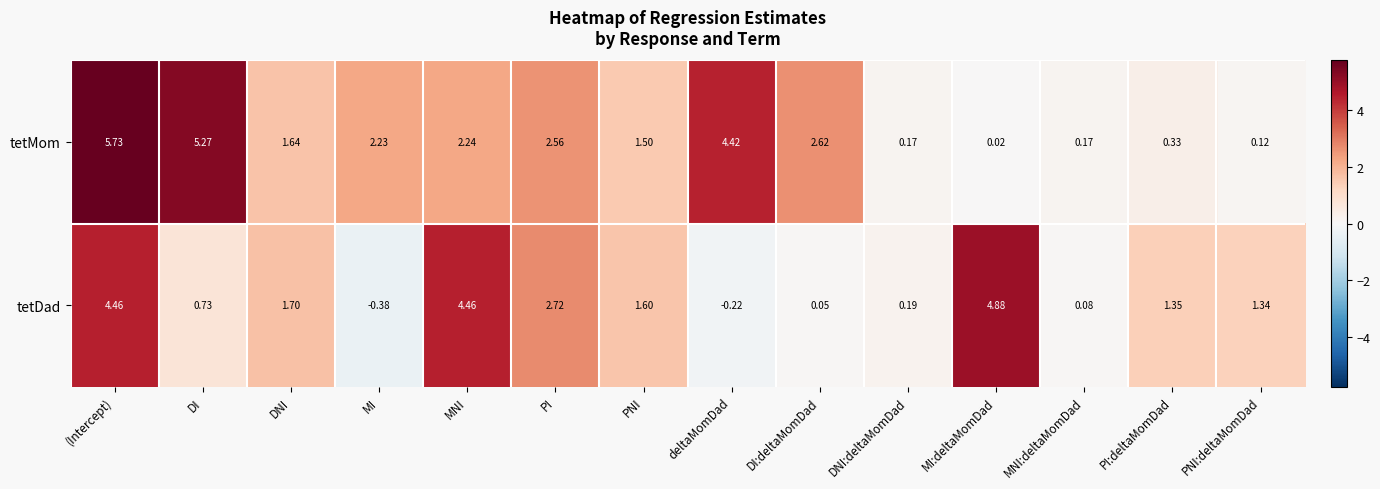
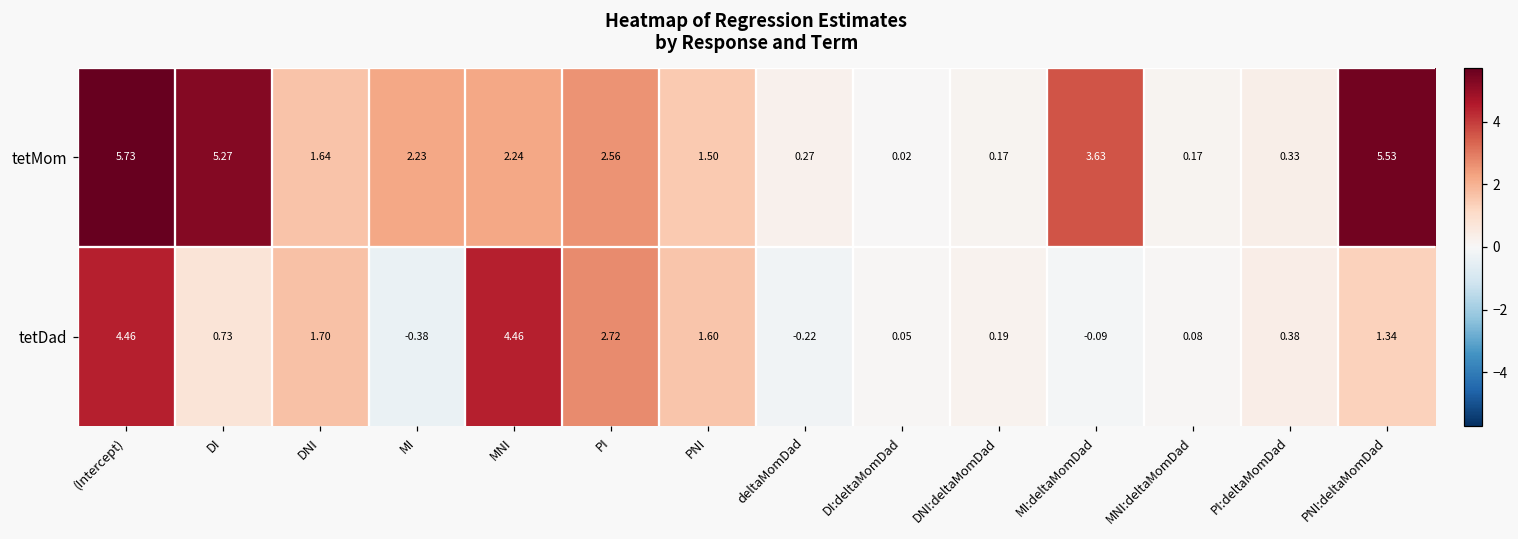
tetMom, deltaMomDad: 4.42 -> 0.27
tetMom, DI:deltaMomDad: 2.62 -> 0.02
tetMom, MI:deltaMomDad: 0.02 -> 3.63
tetMom, PNI:deltaMomDad: 0.12 -> 5.53
tetDad, MI:deltaMomDad: 4.88 -> -0.09
tetDad, PI:deltaMomDad: 1.35 -> 0.38
